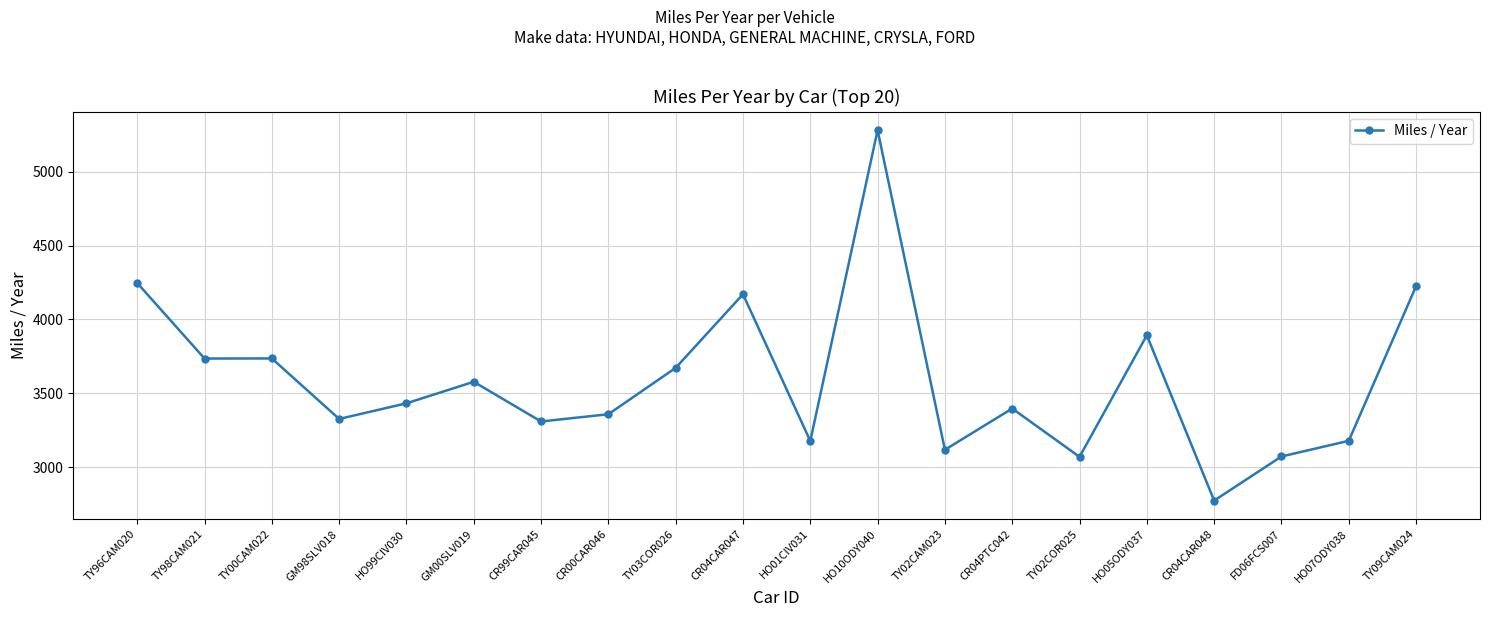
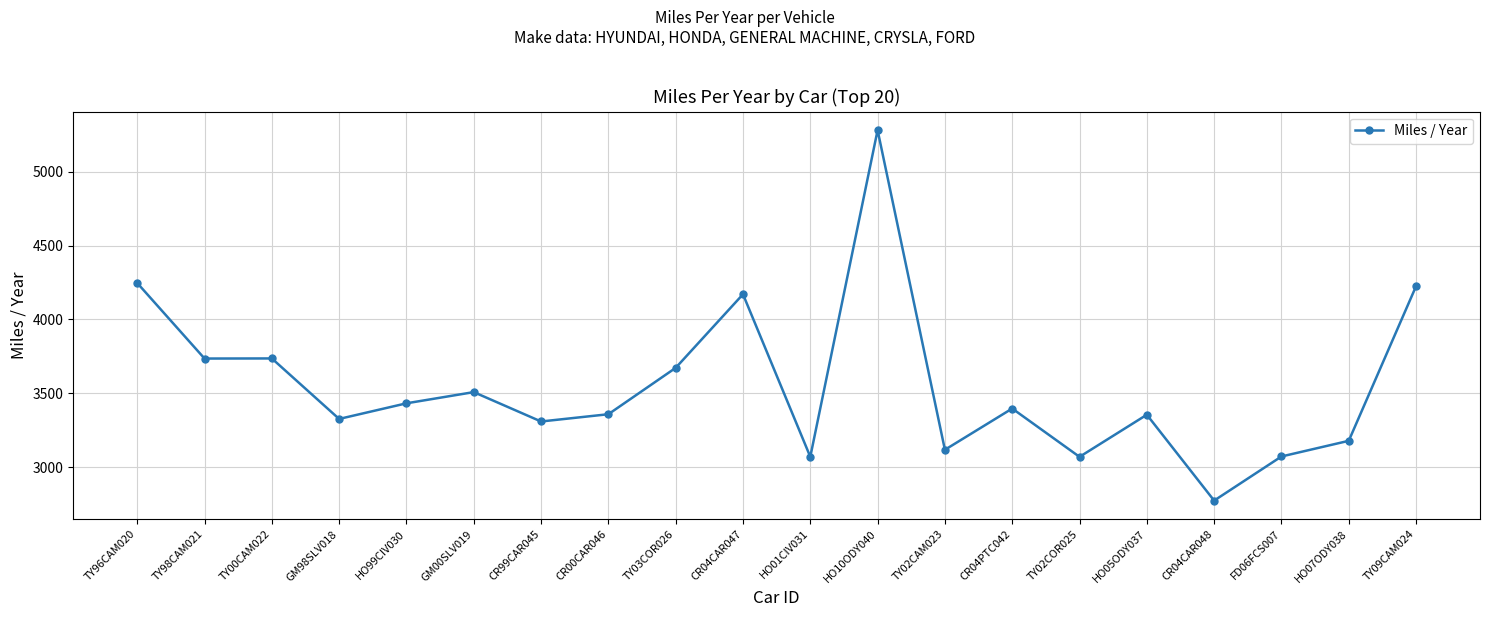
GM00SLV019: 3580 -> 3510
HO01CIV031: 3180 -> 3070
HO05ODY037: 3890 -> 3350
